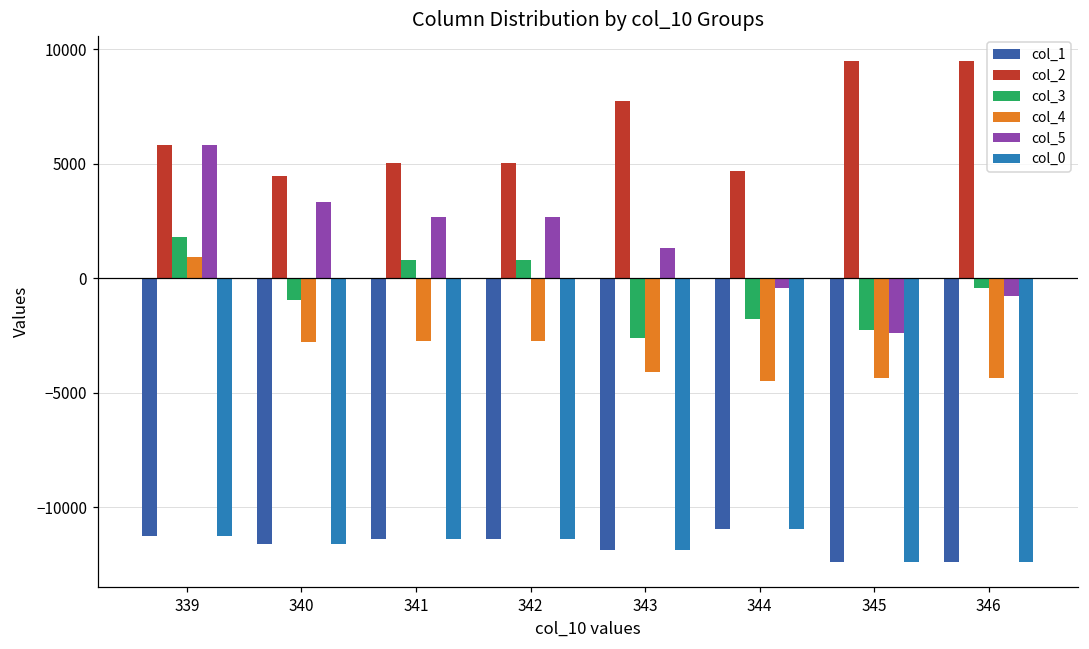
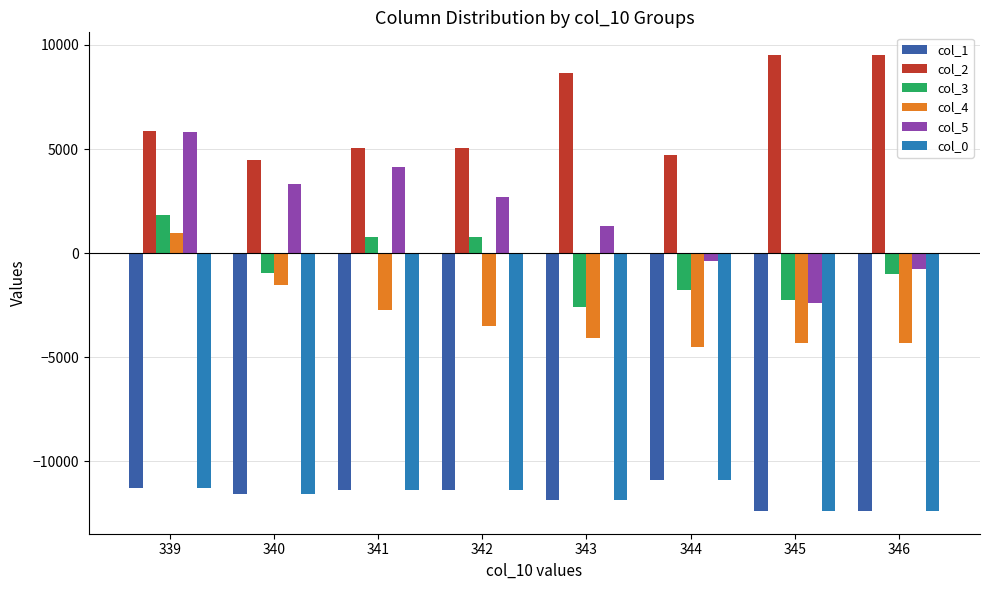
col_4, 340: -2800 -> -1500
col_5, 341: 2700 -> 4100
col_4, 342: -2700 -> -3500
col_2, 343: 7800 -> 8600
col_3, 346: -400 -> -1000
